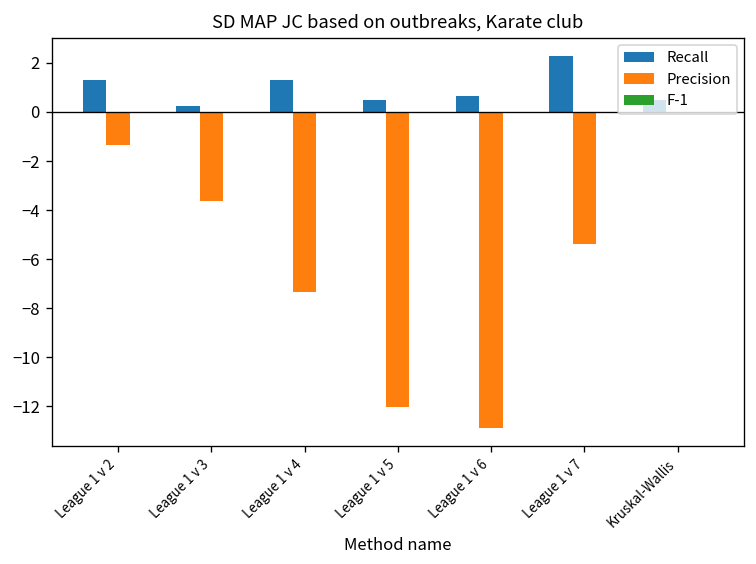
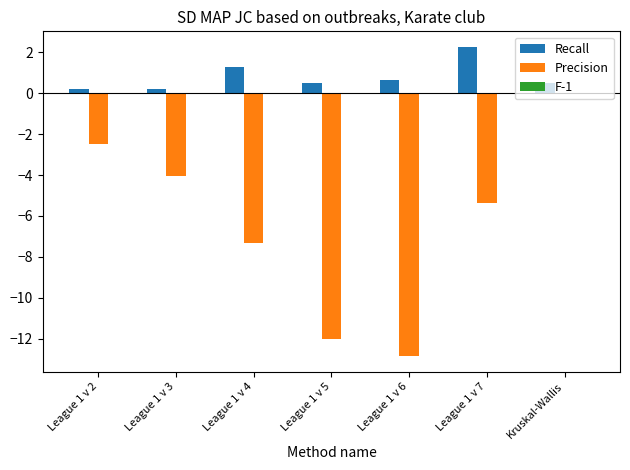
Recall, League 1 v 2: 1.3 -> 0.2
Precision, League 1 v 2: -1.3 -> -2.5
Precision, League 1 v 3: -3.6 -> -4.0
